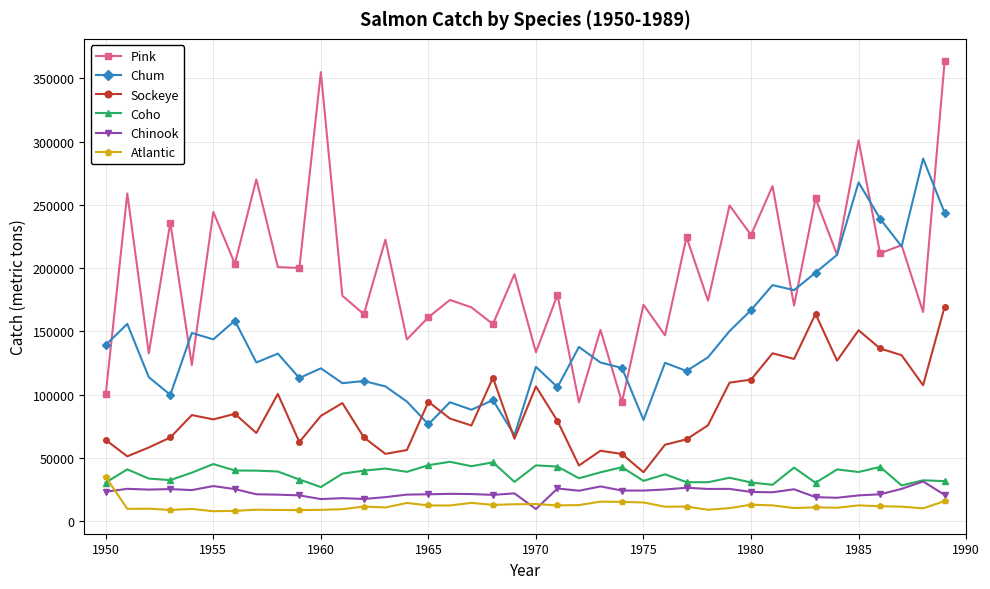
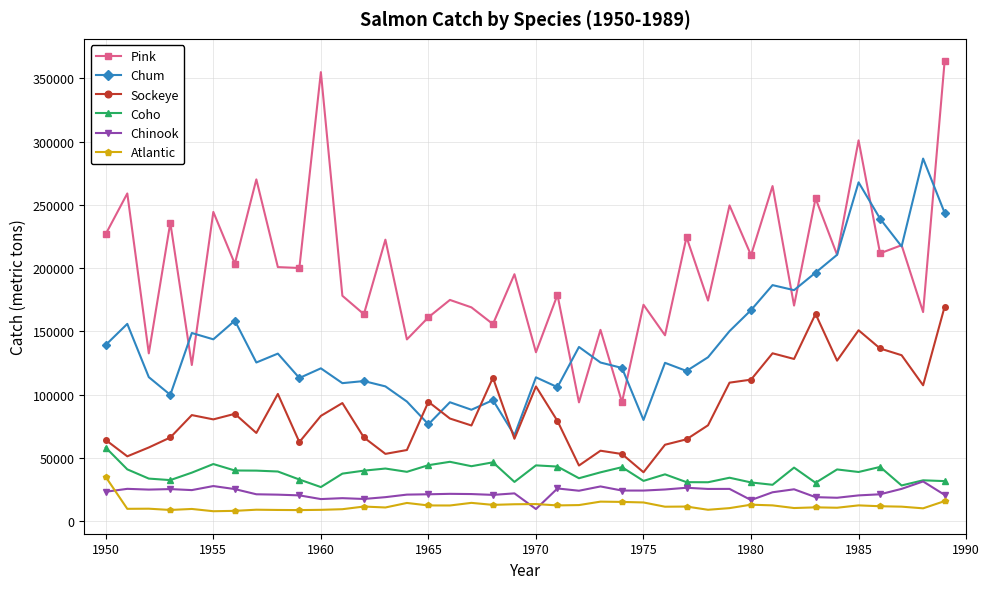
Pink, 1950: 101000 -> 227000
Coho, 1950: 31000 -> 58000
Chum, 1970: 122000 -> 114000
Pink, 1980: 226000 -> 210000
Chinook, 1980: 23000 -> 17000
